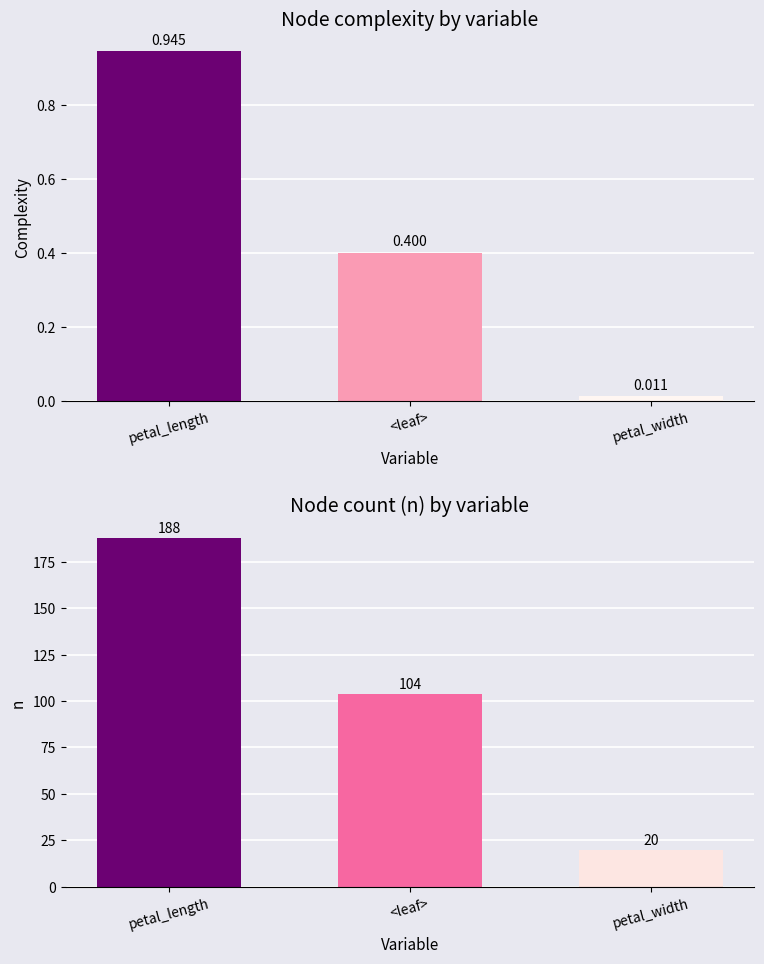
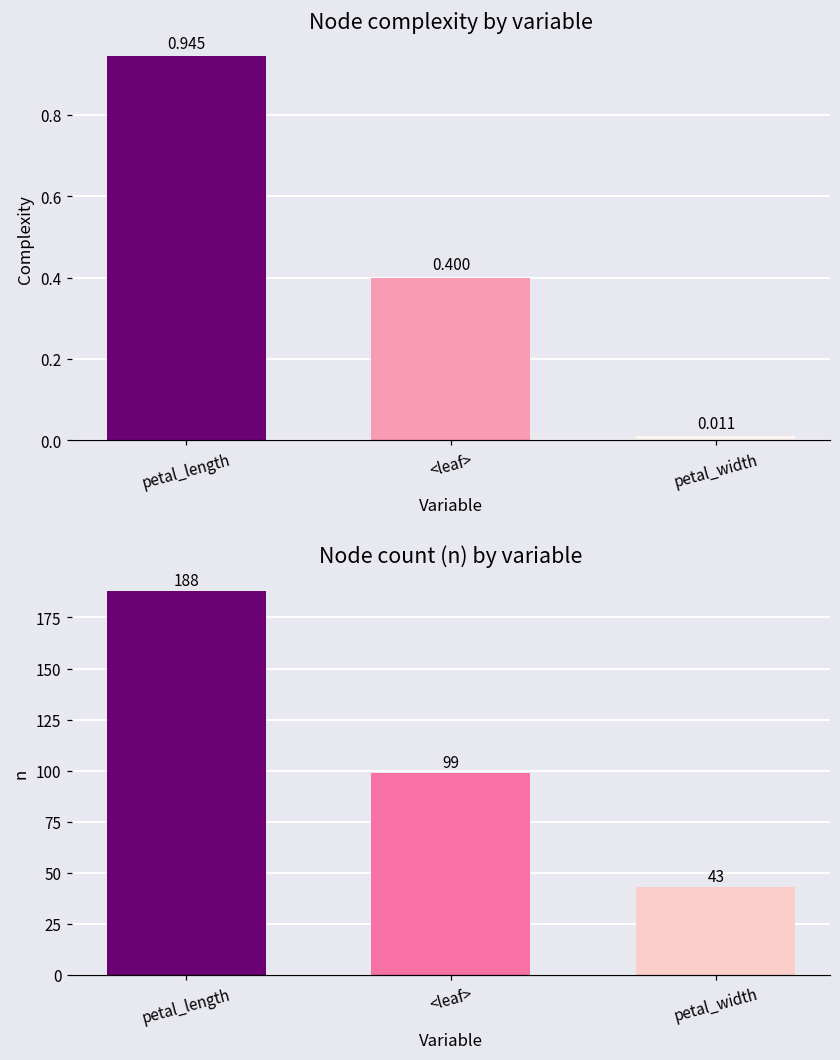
Node count (n) by variable, <leaf>: 104 -> 99
Node count (n) by variable, petal_width: 20 -> 43
